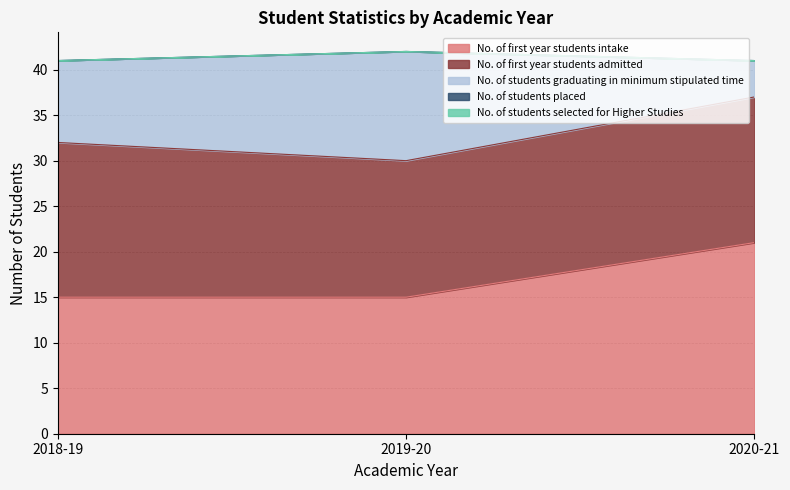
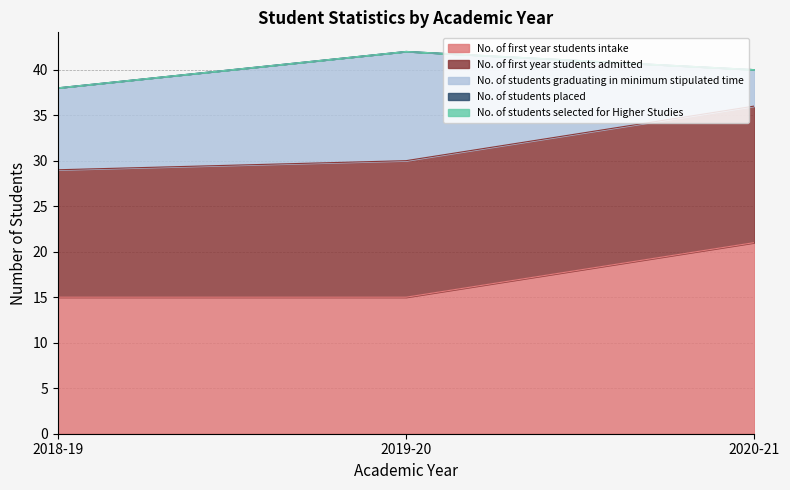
No. of first year students admitted, 2018-19: 17 -> 14
No. of first year students admitted, 2020-21: 16 -> 15
